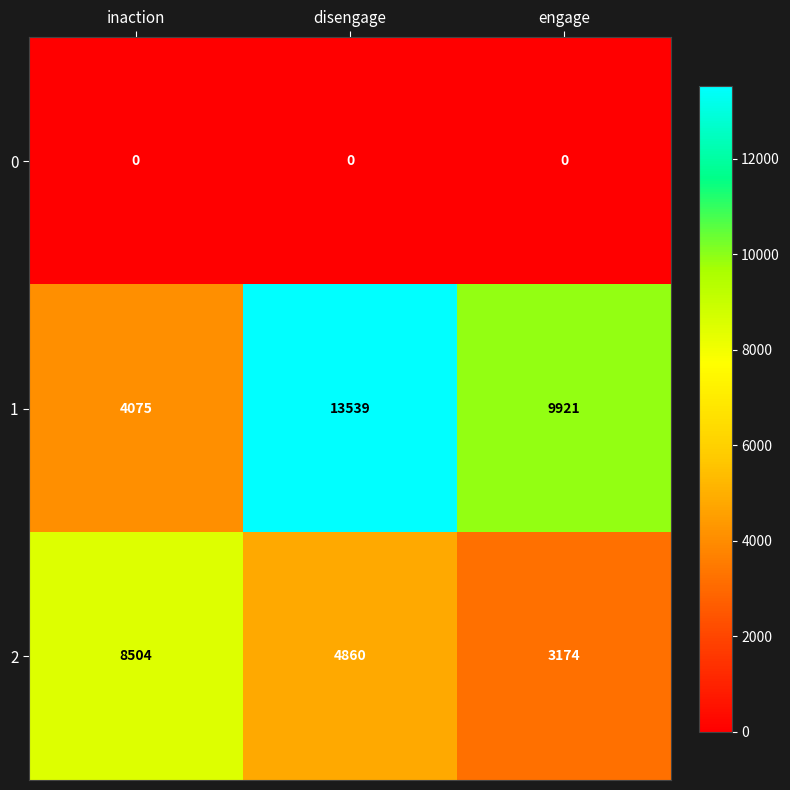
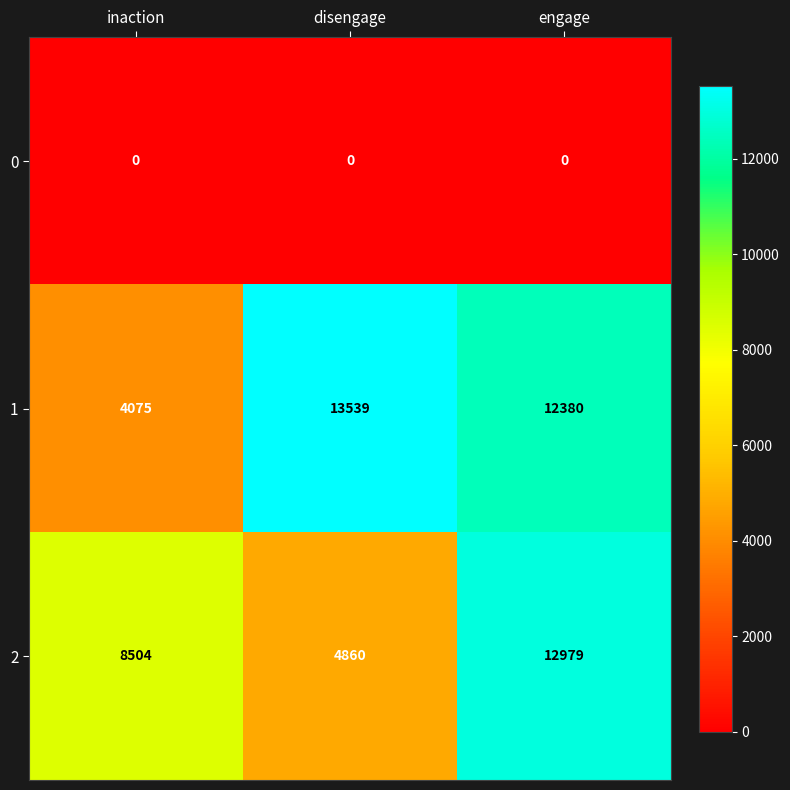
1, engage: 9921 -> 12380
2, engage: 3174 -> 12979
